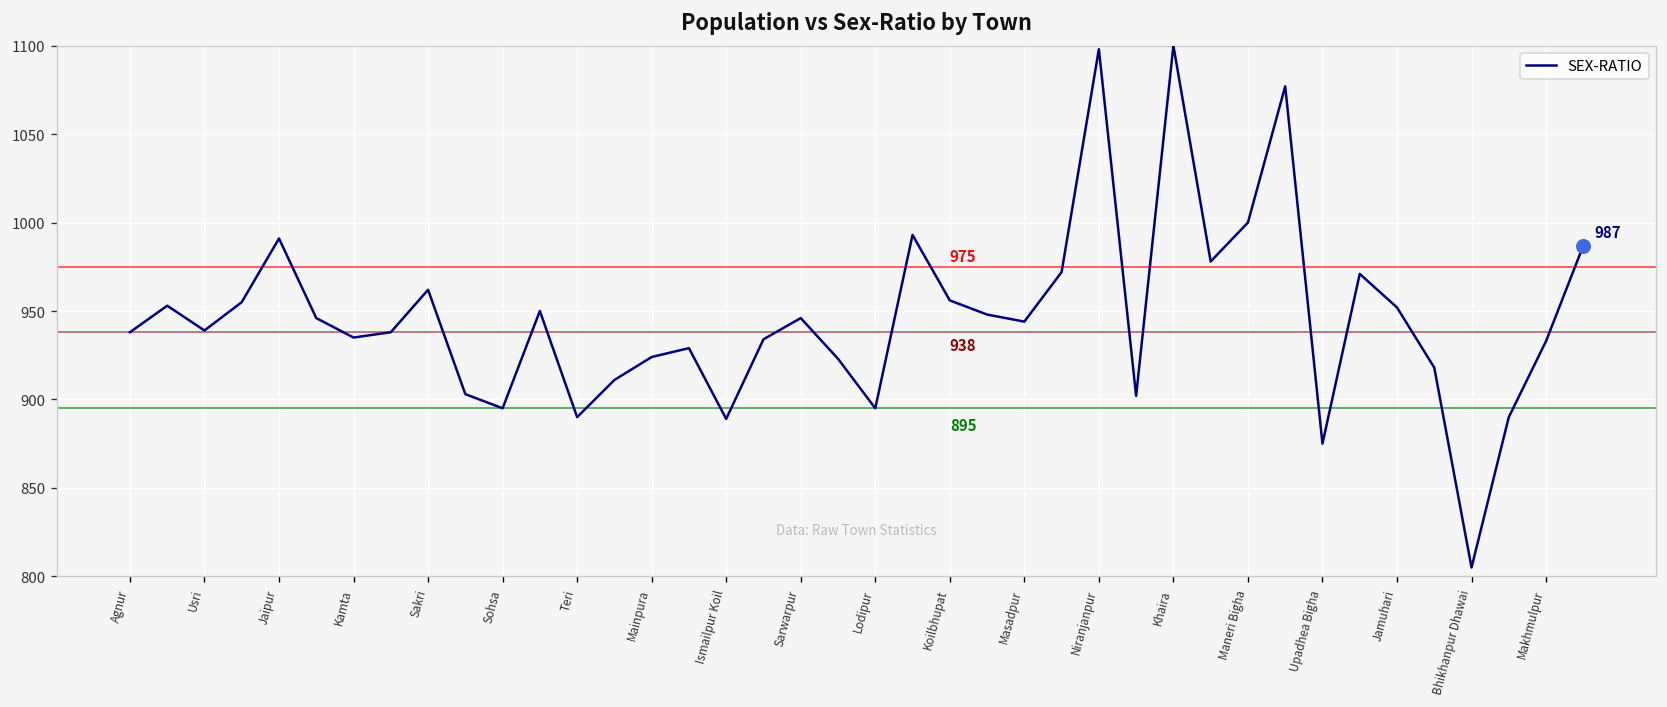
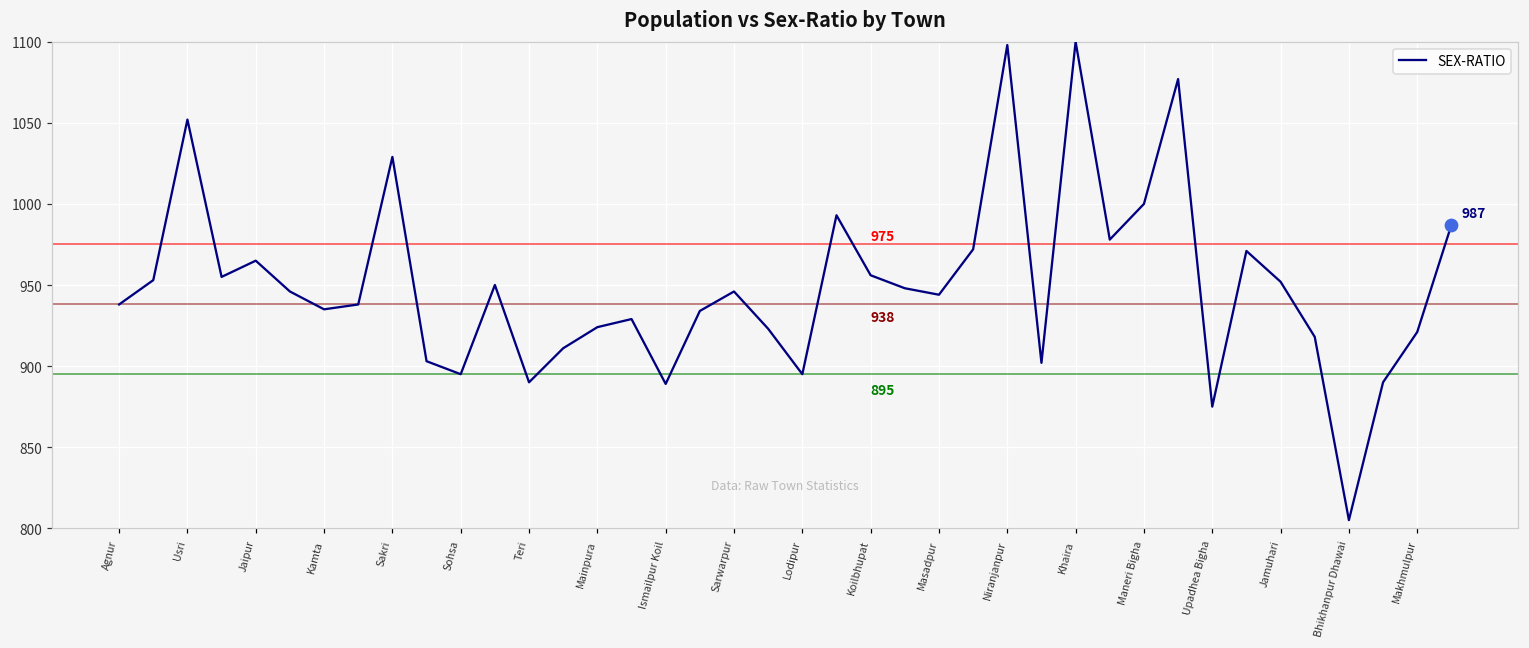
SEX-RATIO, Usri: 939 -> 1052
SEX-RATIO, Jaipur: 991 -> 965
SEX-RATIO, Sakri: 962 -> 1029
SEX-RATIO, Makhmulpur: 933 -> 921
